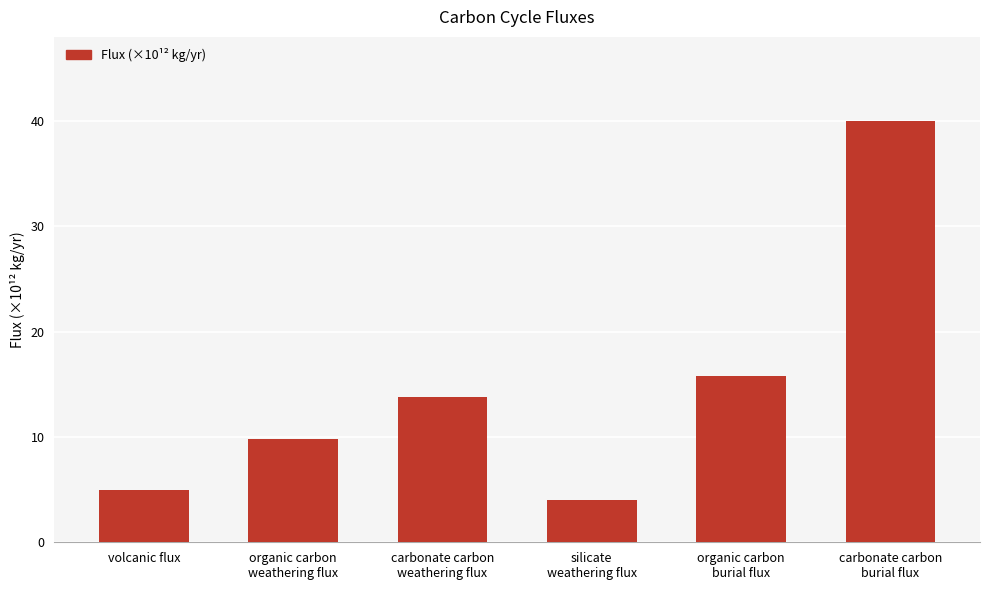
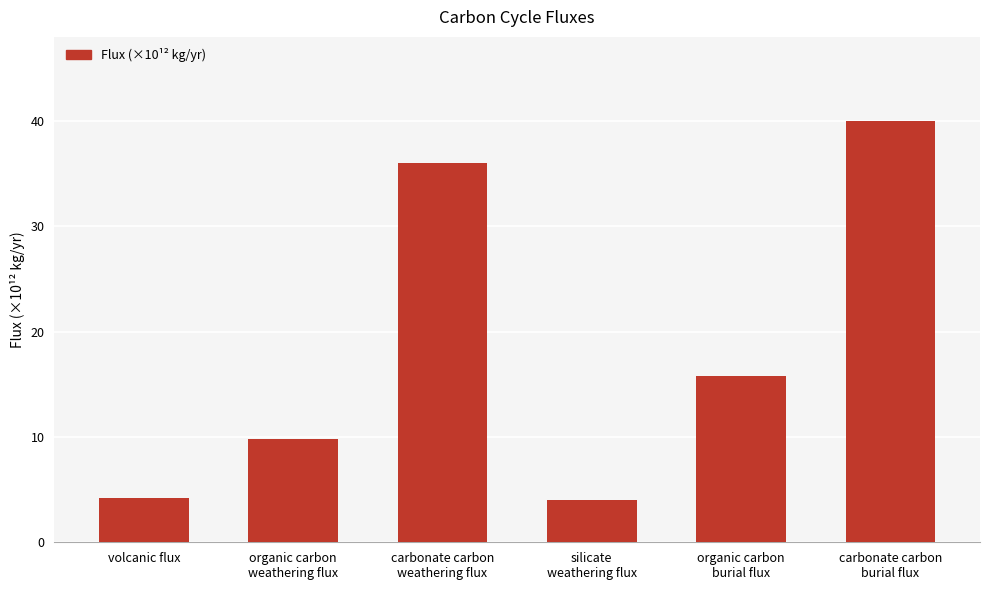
volcanic flux: 5.0 -> 4.2
carbonate carbon weathering flux: 13.8 -> 36.0
